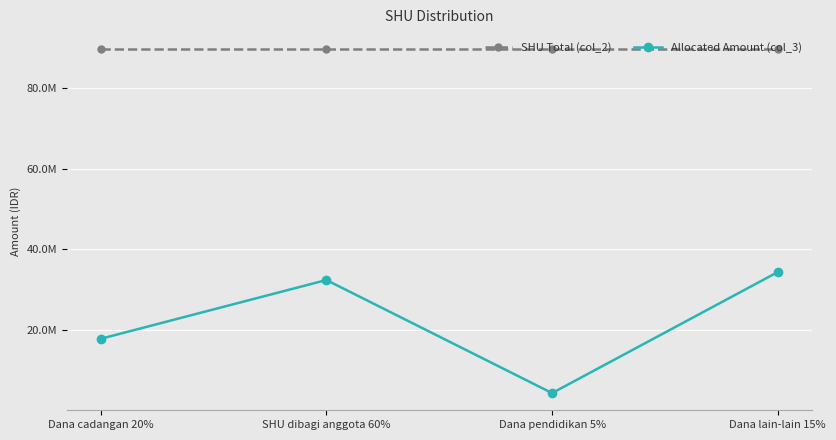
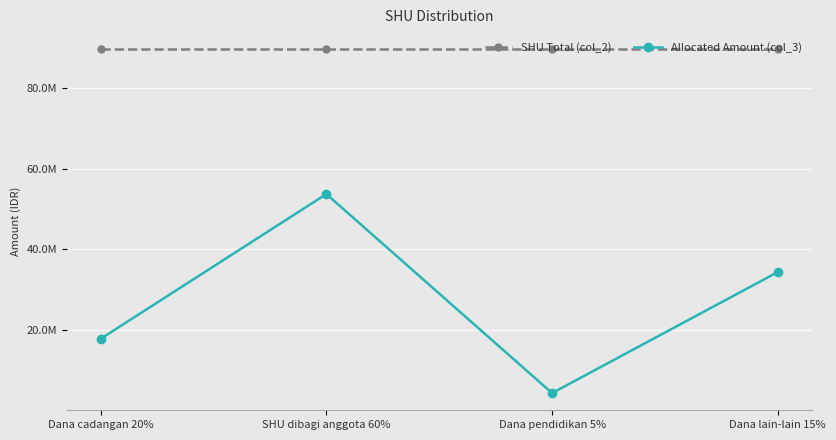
Allocated Amount (col_3), SHU dibagi anggota 60%: 32000000 -> 54000000
